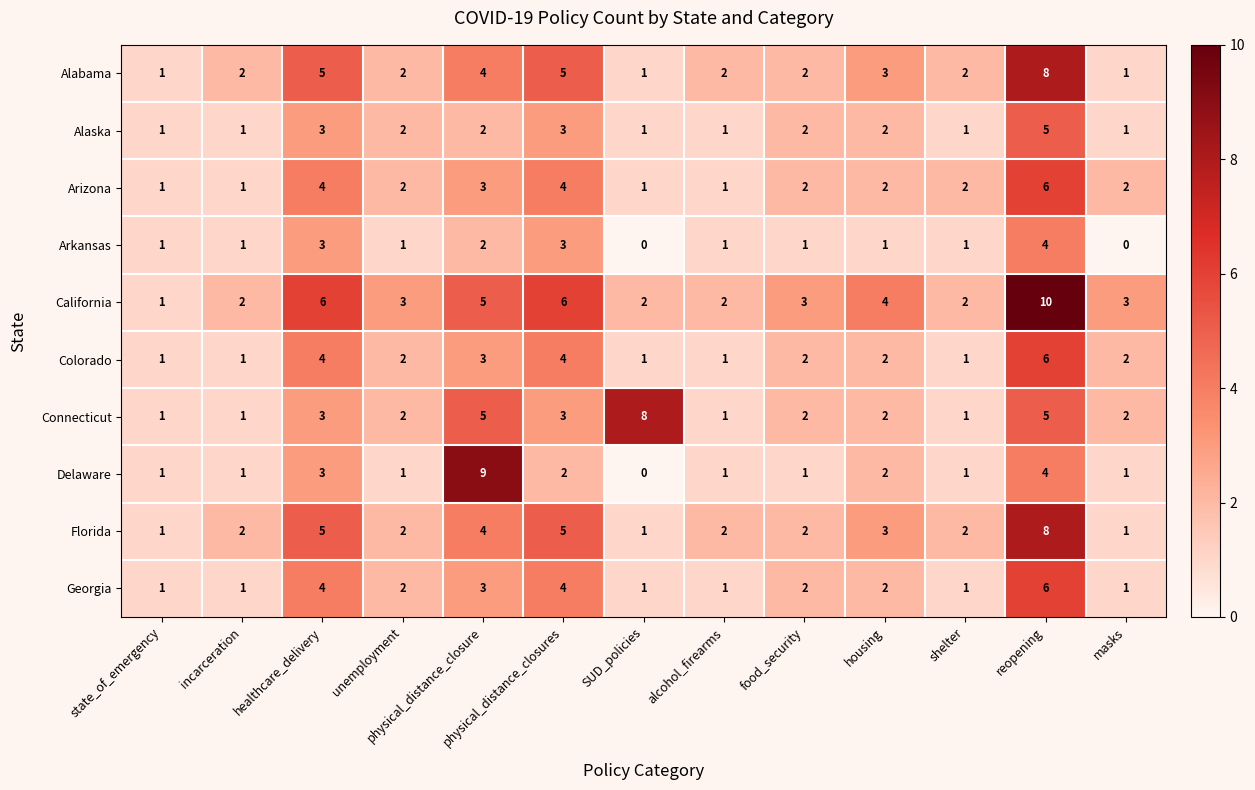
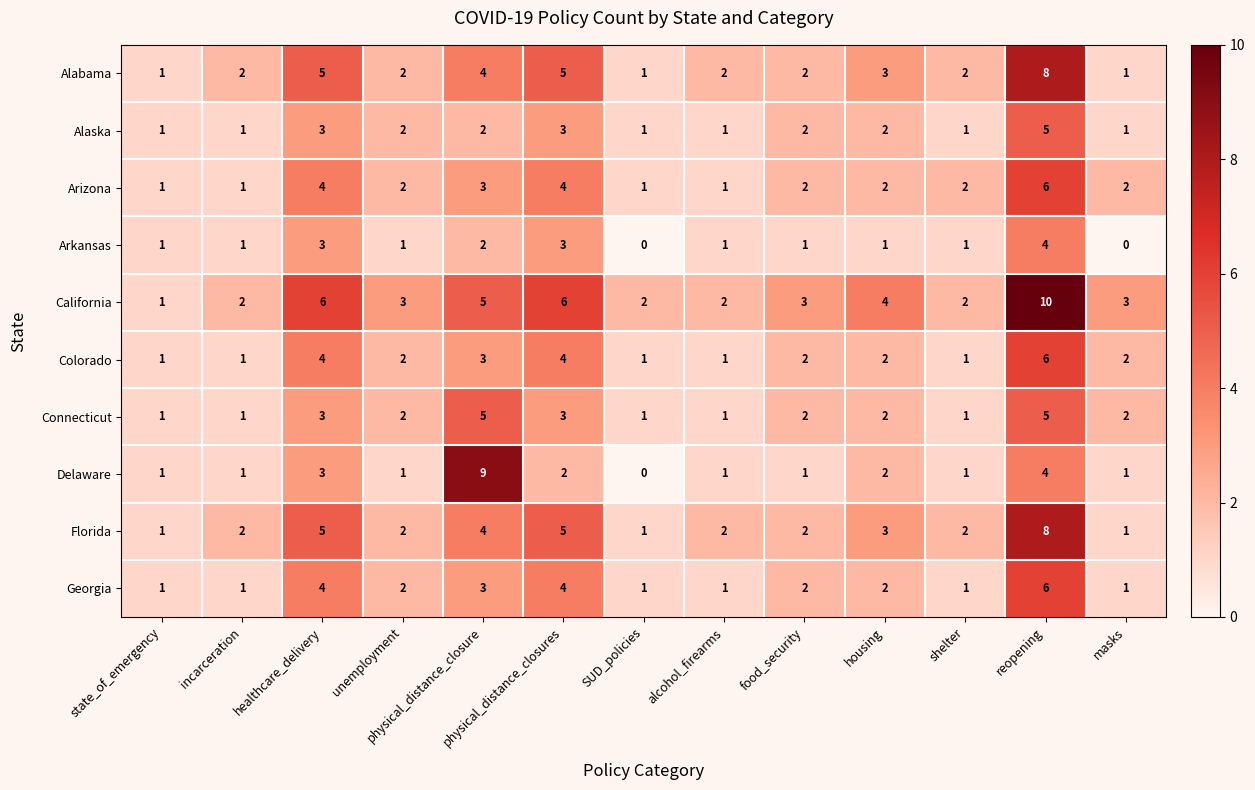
Connecticut, SUD_policies: 8 -> 1
